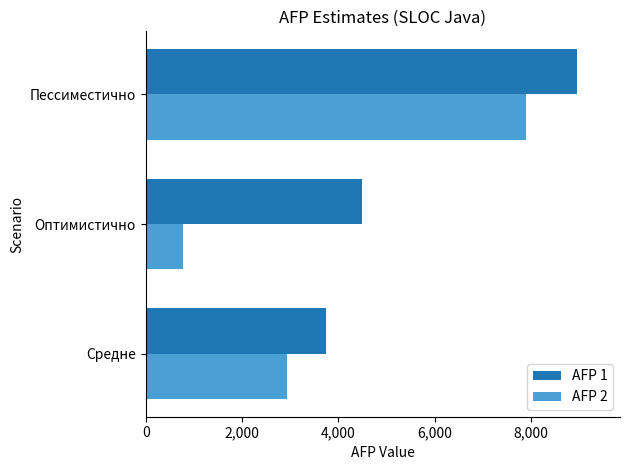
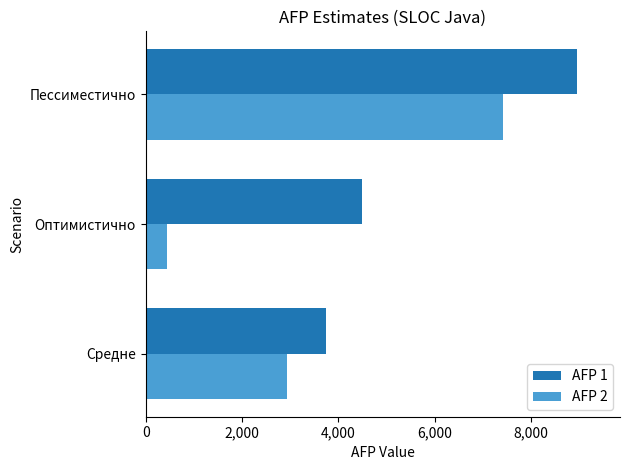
AFP 2, Пессиместично: 7,900 -> 7,400
AFP 2, Оптимистично: 800 -> 400
